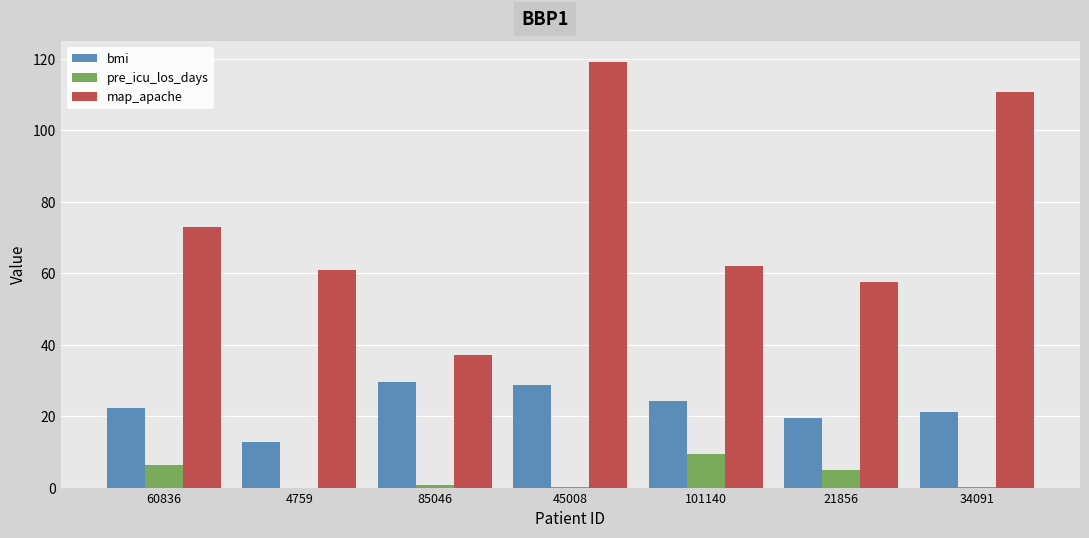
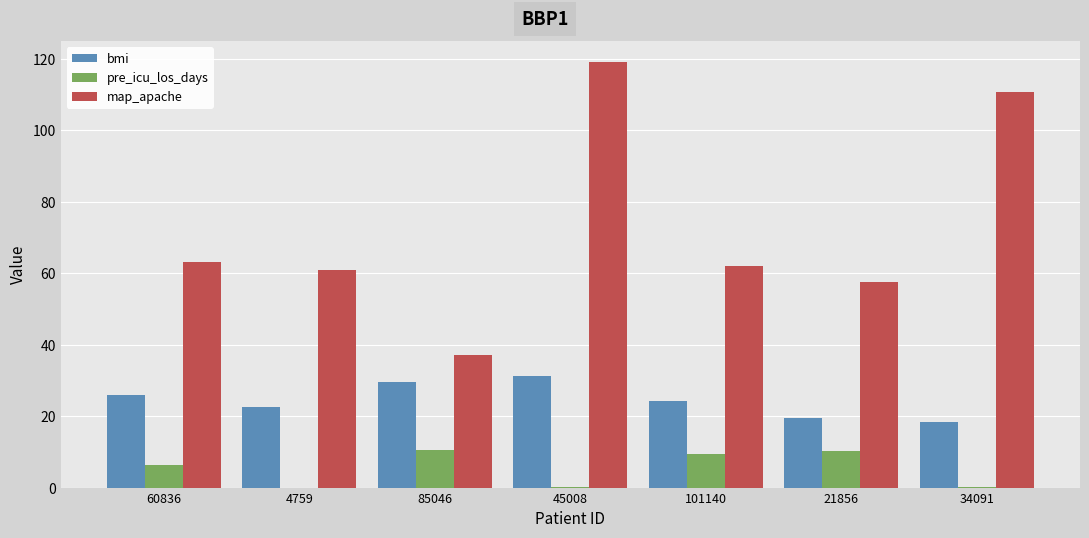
bmi, 60836: 22 -> 26
map_apache, 60836: 73 -> 63
bmi, 4759: 13 -> 22
pre_icu_los_days, 85046: 1 -> 11
bmi, 45008: 29 -> 31
pre_icu_los_days, 21856: 5 -> 10
bmi, 34091: 21 -> 18
